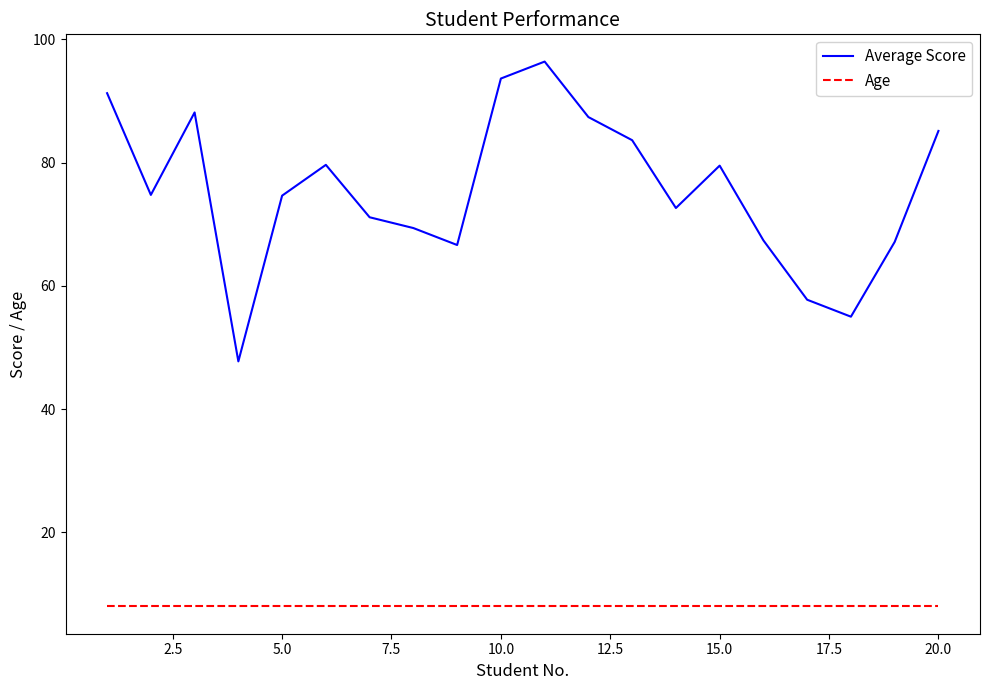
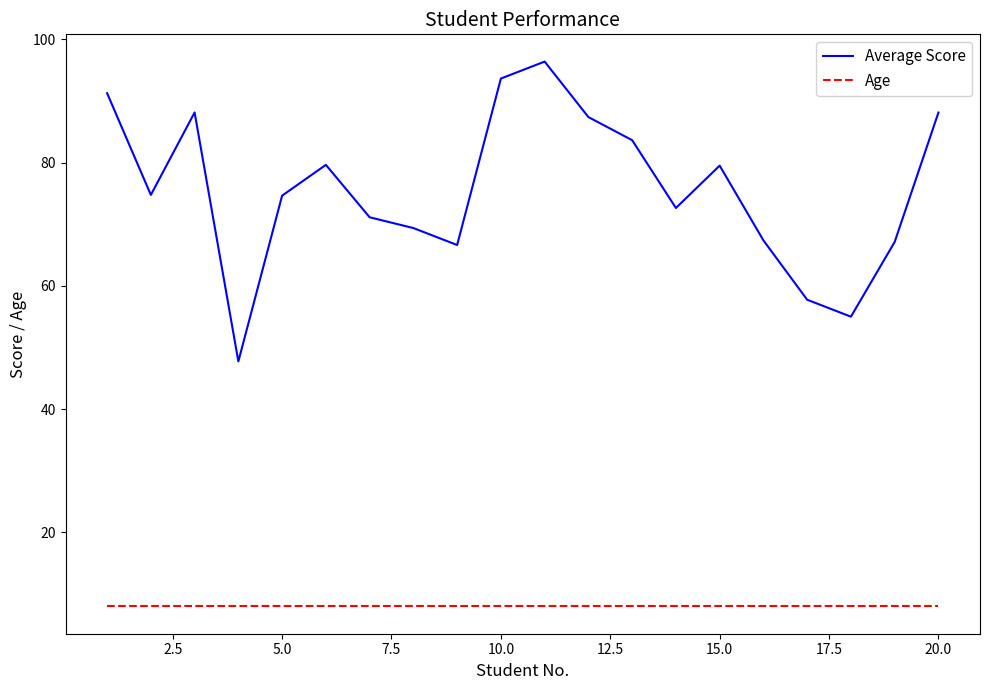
Average Score, 20.0: 85 -> 88
